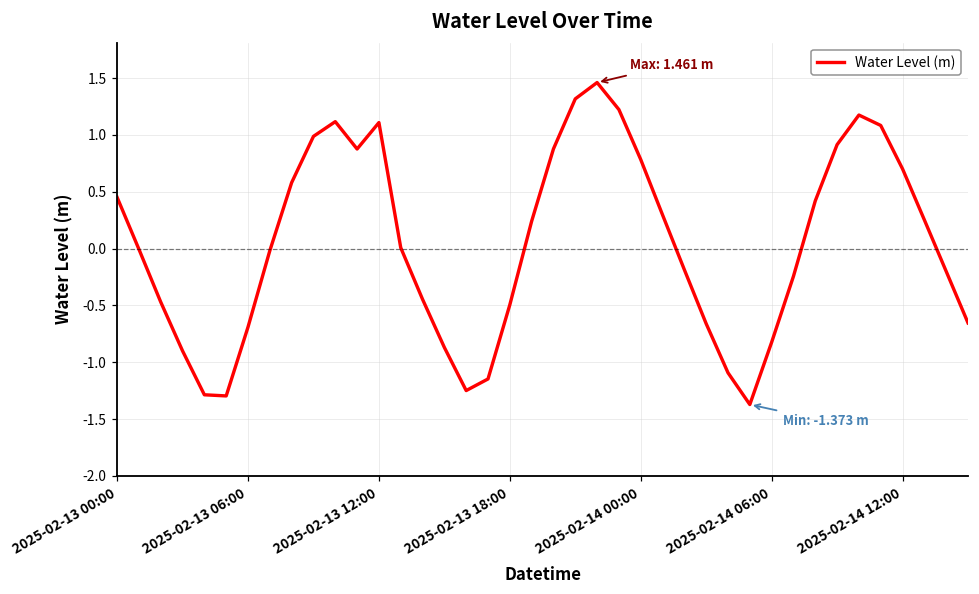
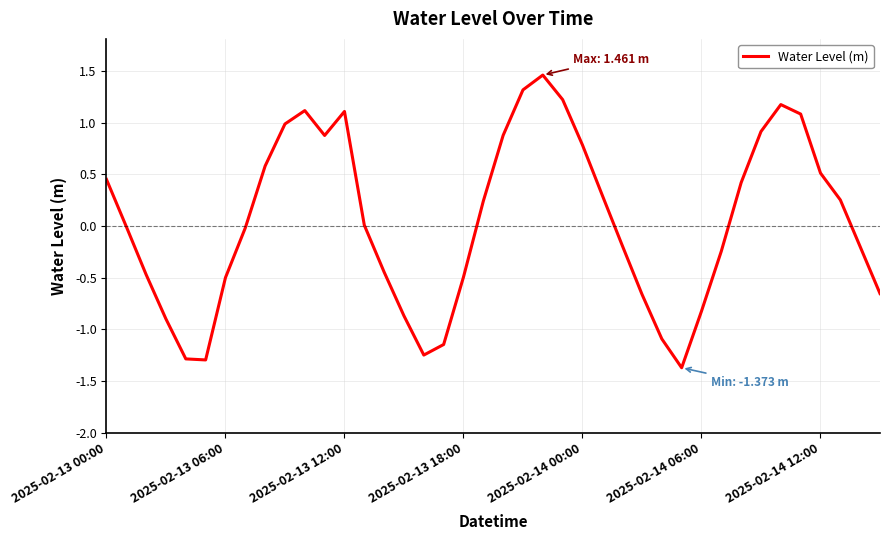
2025-02-13 06:00: -0.69 -> -0.50
2025-02-14 12:00: 0.70 -> 0.51
